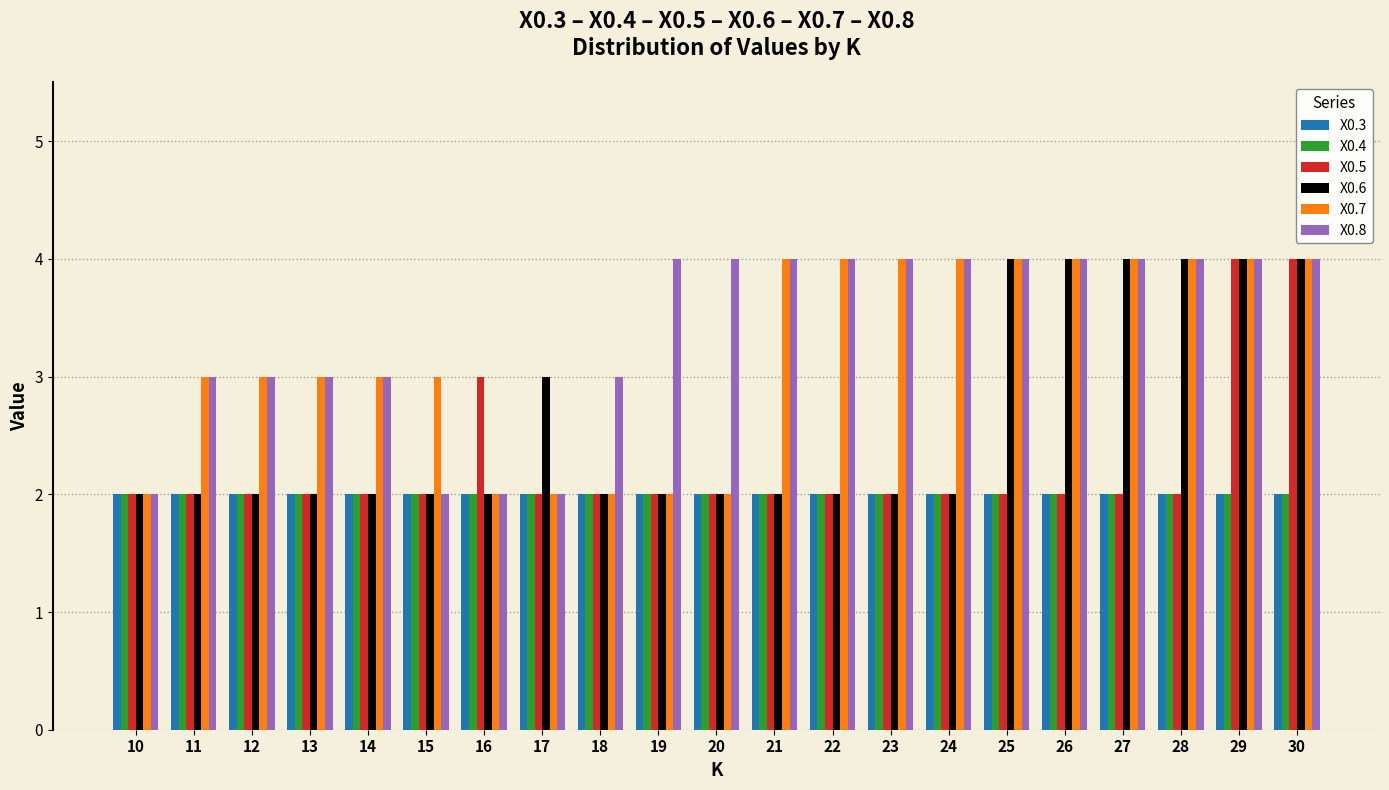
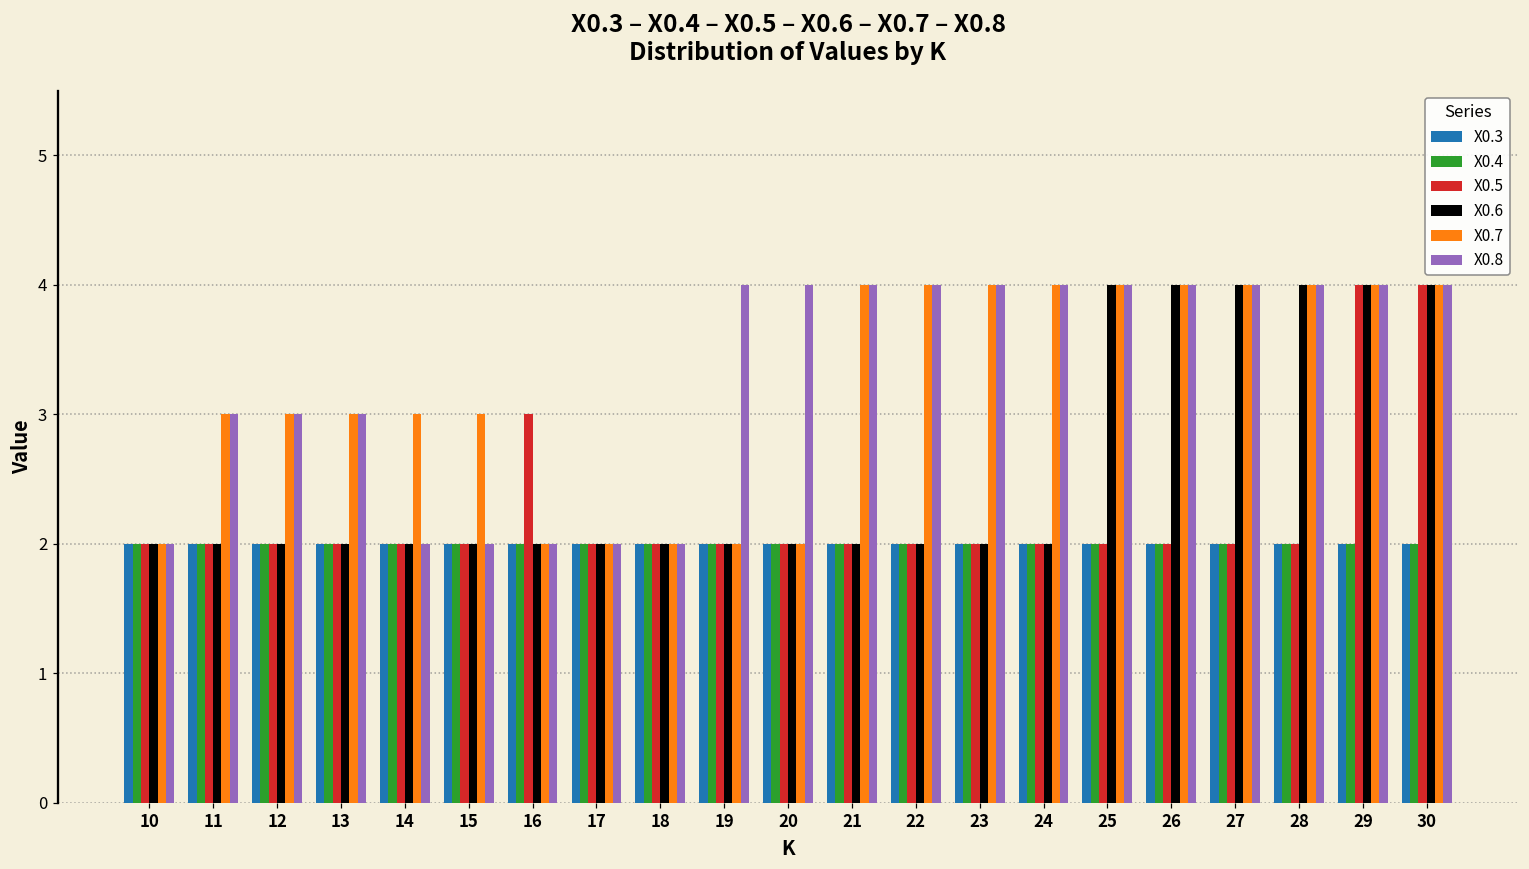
X0.8, 14: 3 -> 2
X0.6, 17: 3 -> 2
X0.8, 18: 3 -> 2
